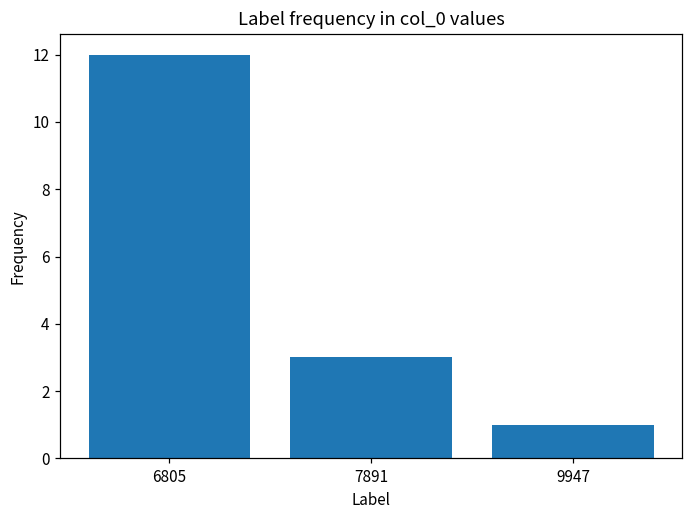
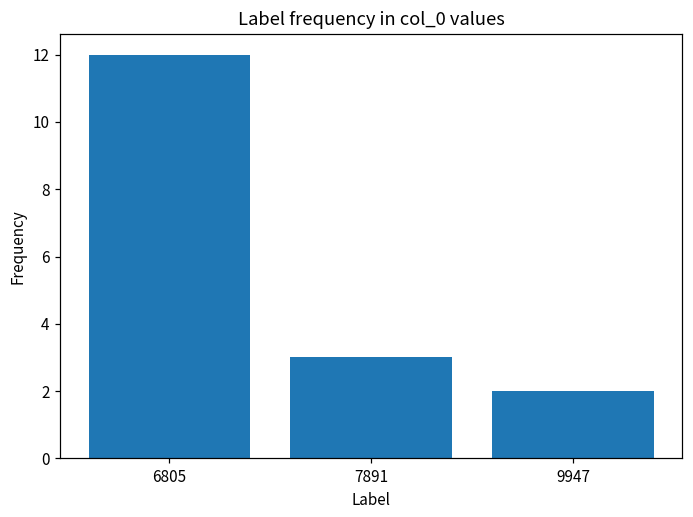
9947: 1 -> 2
